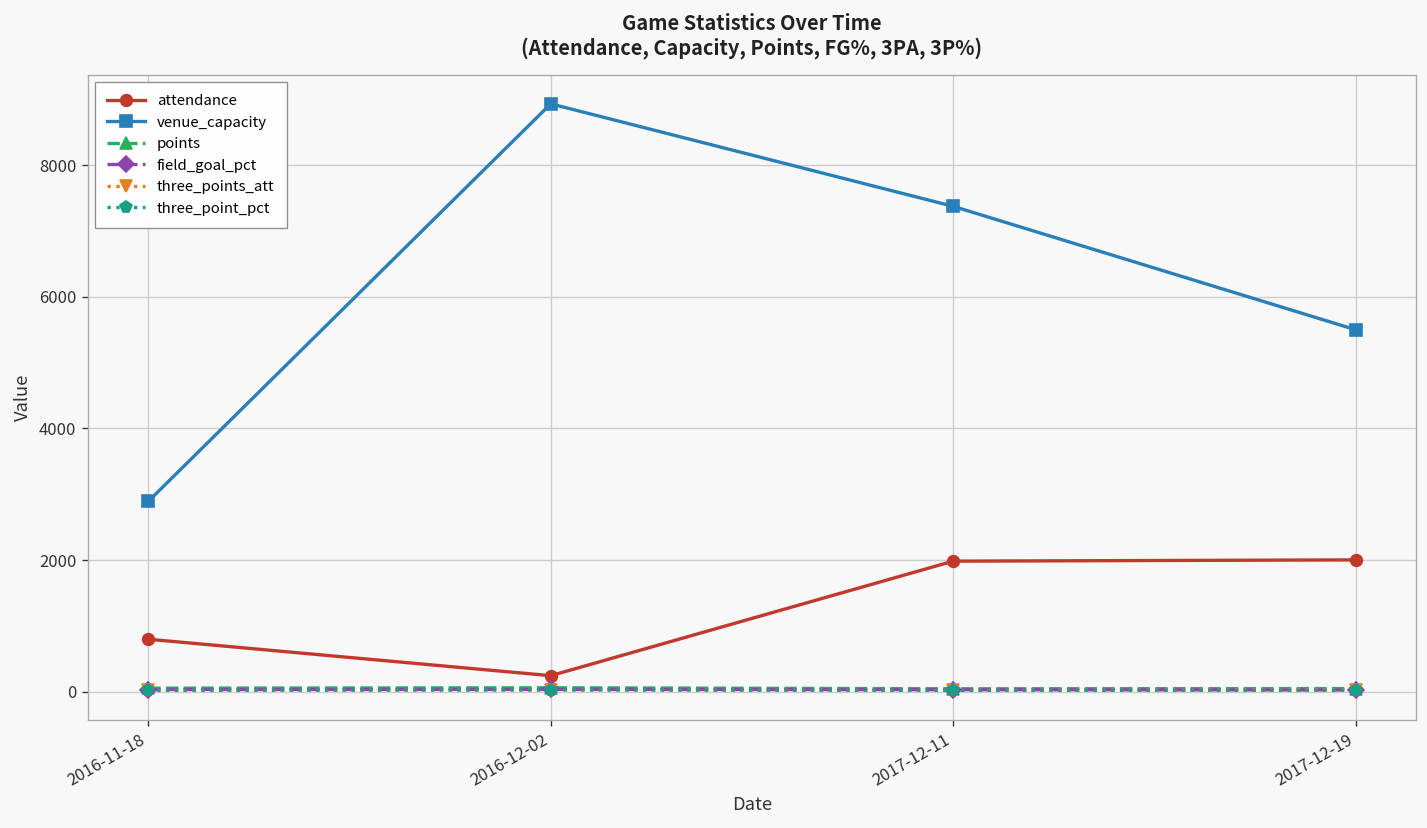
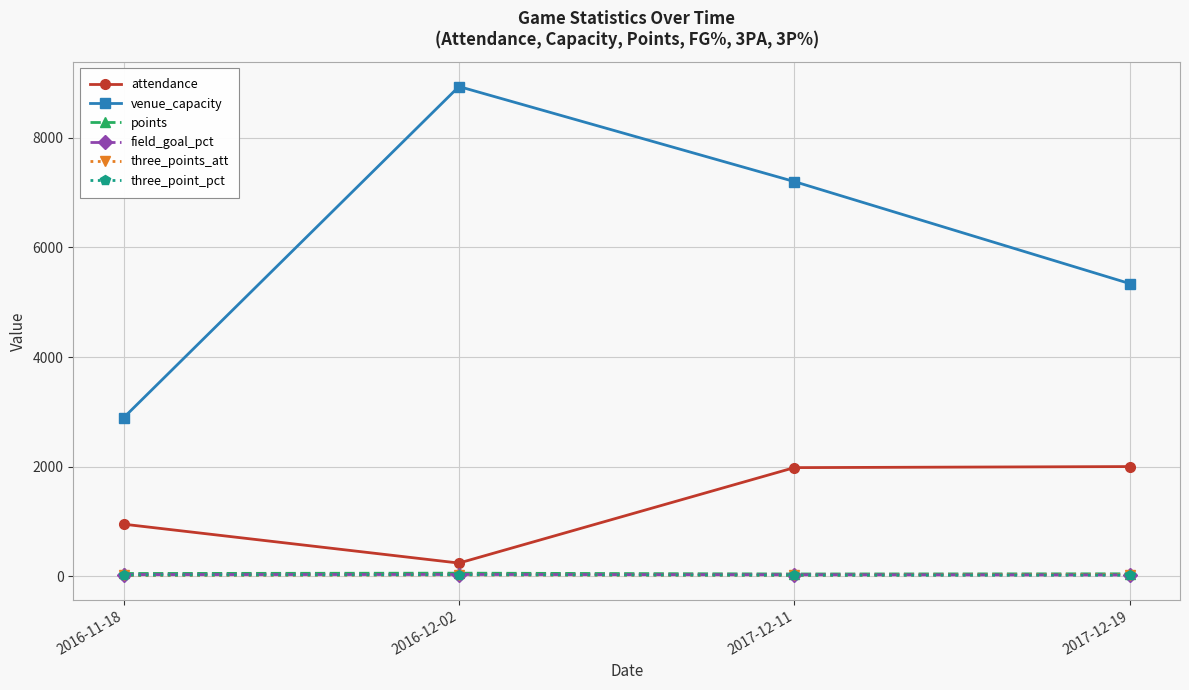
attendance, 2016-11-18: 800 -> 1000
venue_capacity, 2017-12-11: 7400 -> 7200
venue_capacity, 2017-12-19: 5500 -> 5300
